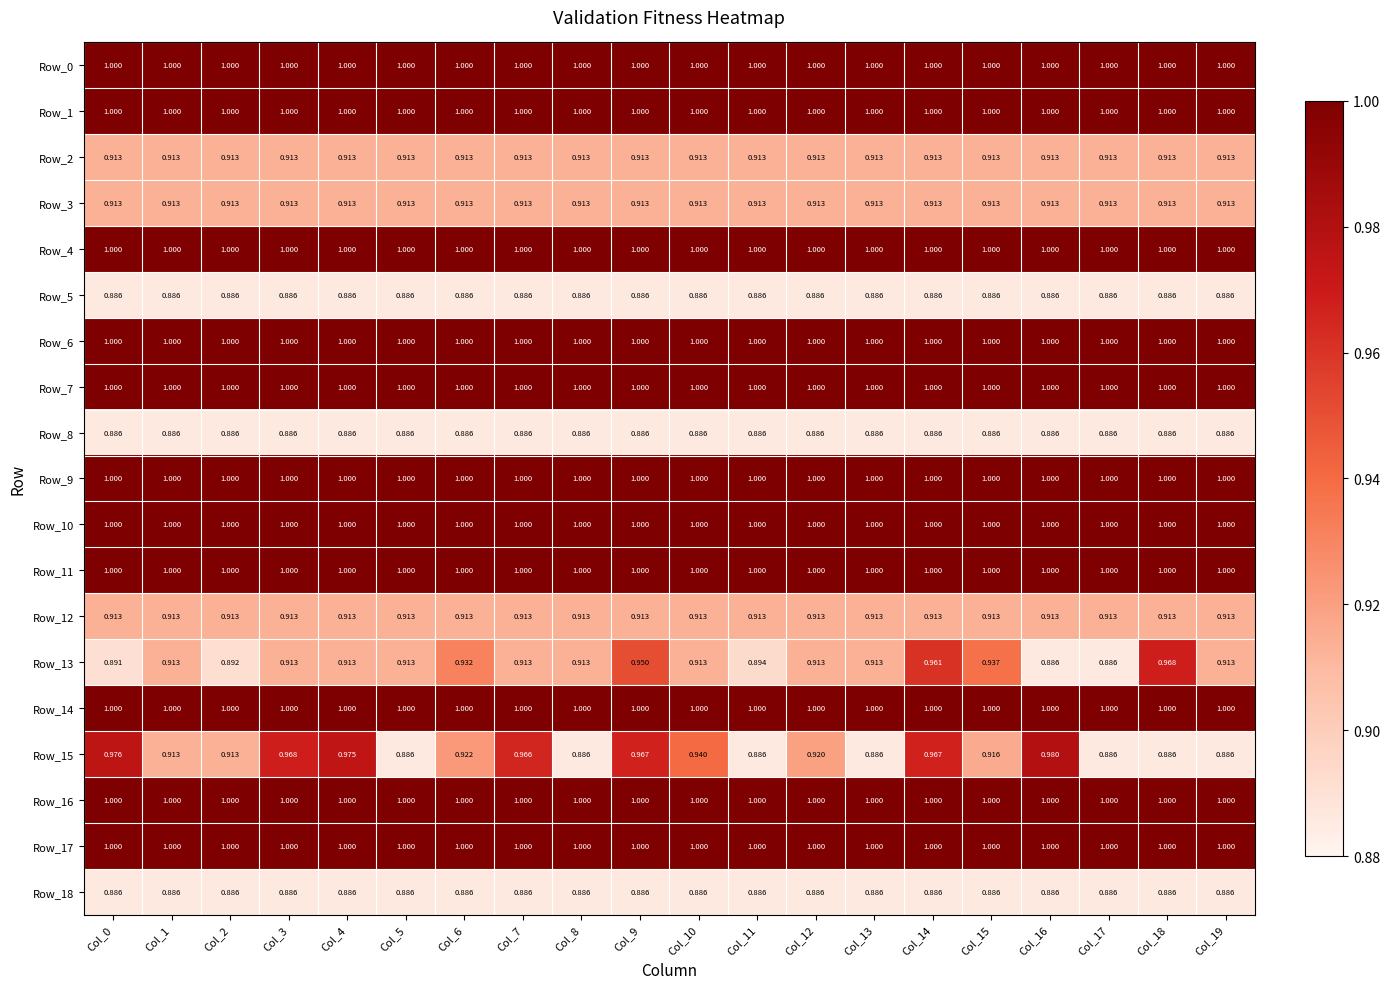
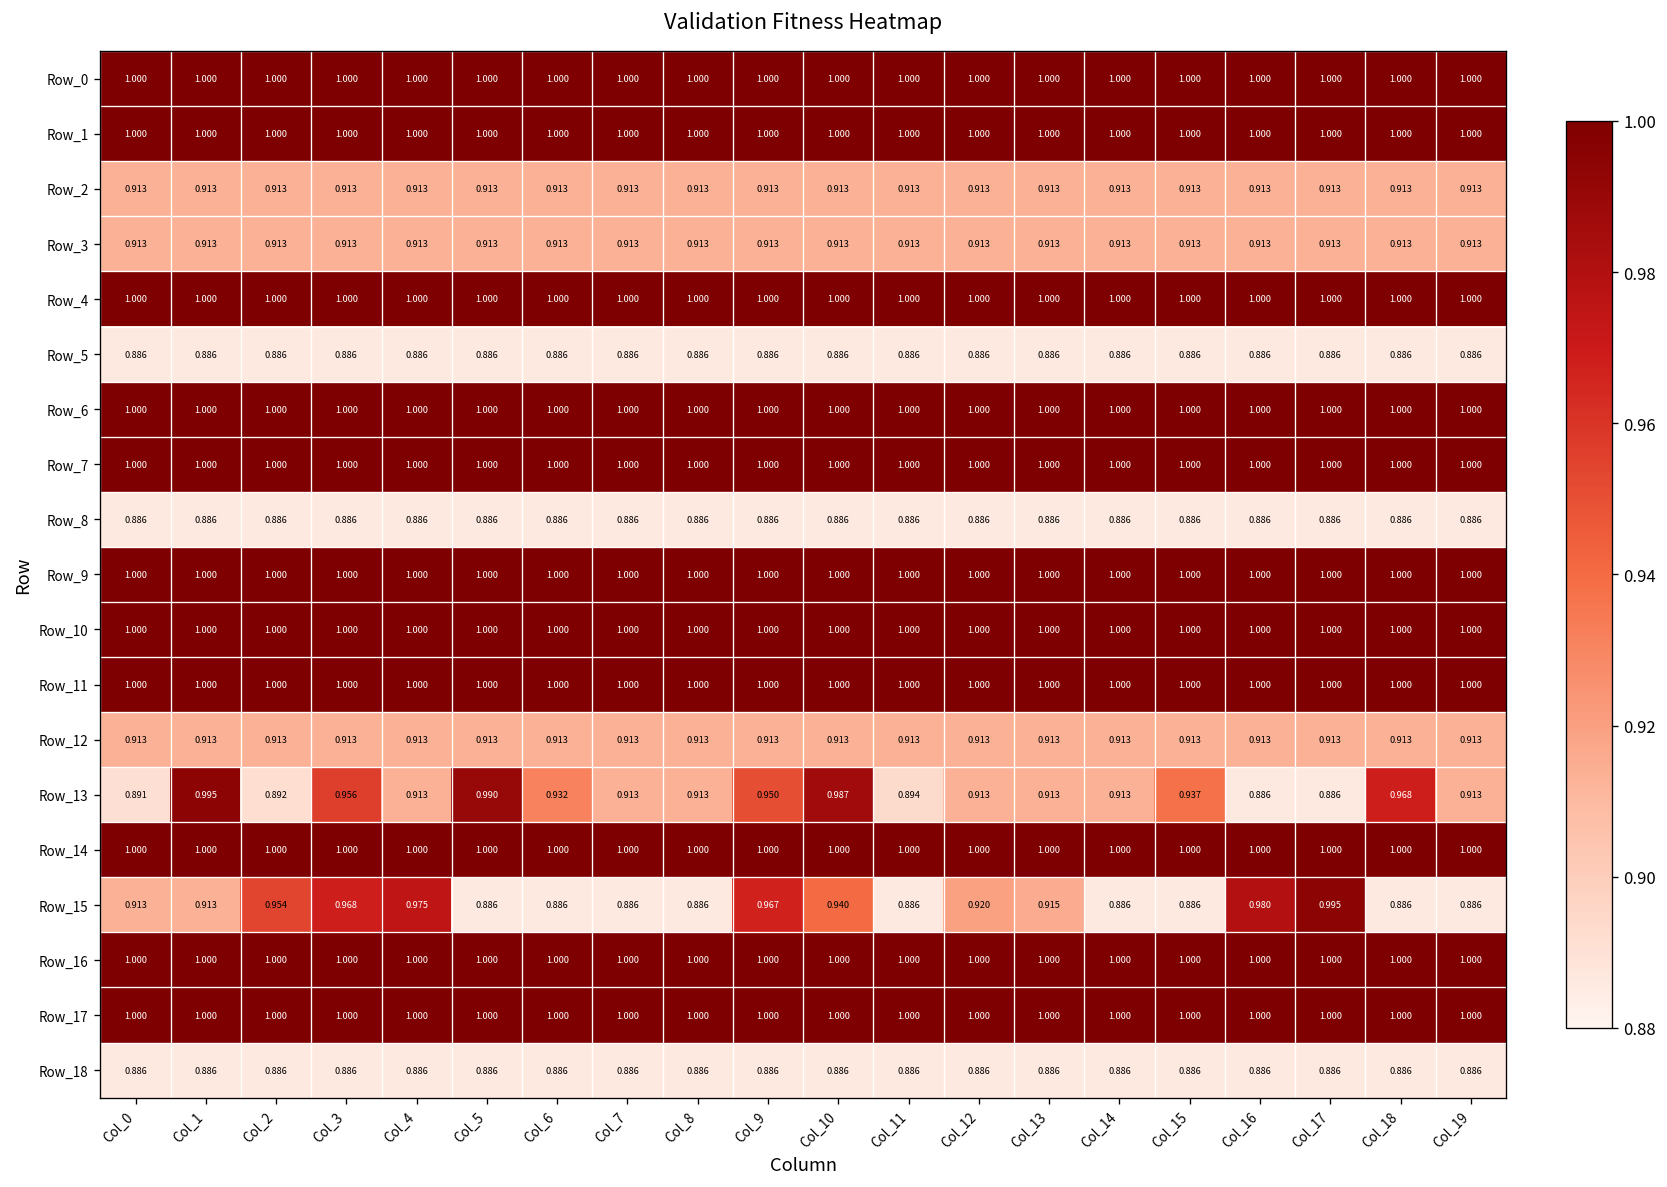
Row_13, Col_1: 0.913 -> 0.995
Row_13, Col_3: 0.913 -> 0.956
Row_13, Col_5: 0.913 -> 0.990
Row_13, Col_10: 0.913 -> 0.987
Row_13, Col_14: 0.961 -> 0.913
Row_15, Col_0: 0.976 -> 0.913
Row_15, Col_2: 0.913 -> 0.954
Row_15, Col_6: 0.922 -> 0.886
Row_15, Col_7: 0.966 -> 0.886
Row_15, Col_13: 0.886 -> 0.915
Row_15, Col_14: 0.967 -> 0.886
Row_15, Col_15: 0.916 -> 0.886
Row_15, Col_17: 0.886 -> 0.995
